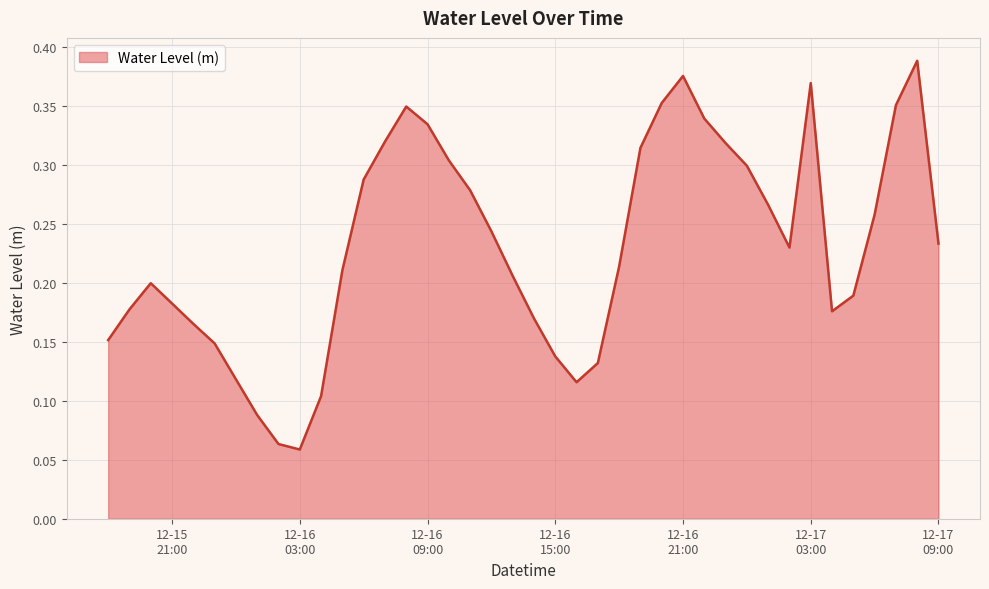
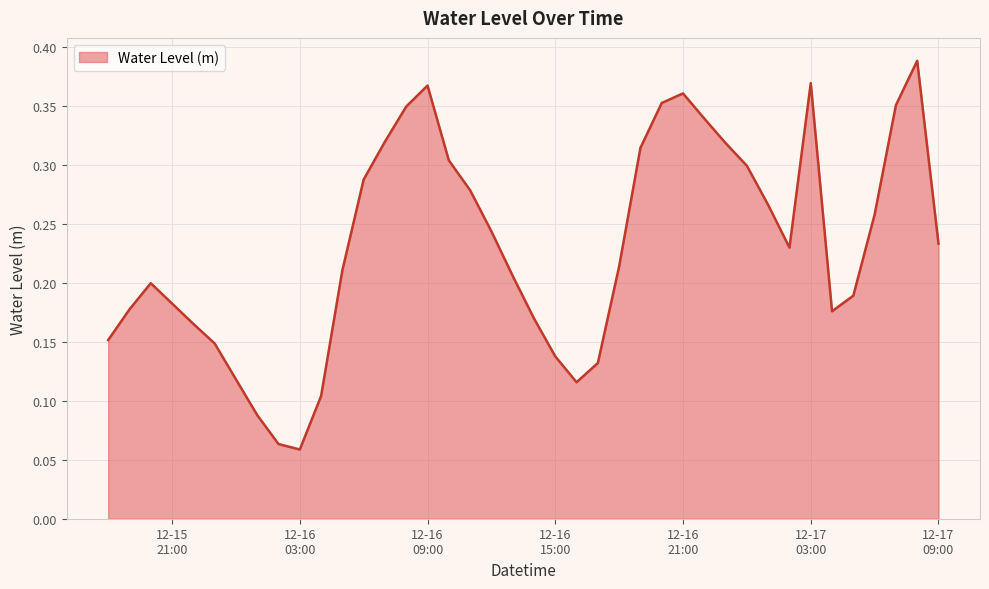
12-16 09:00: 0.335 -> 0.368
12-16 21:00: 0.376 -> 0.361
